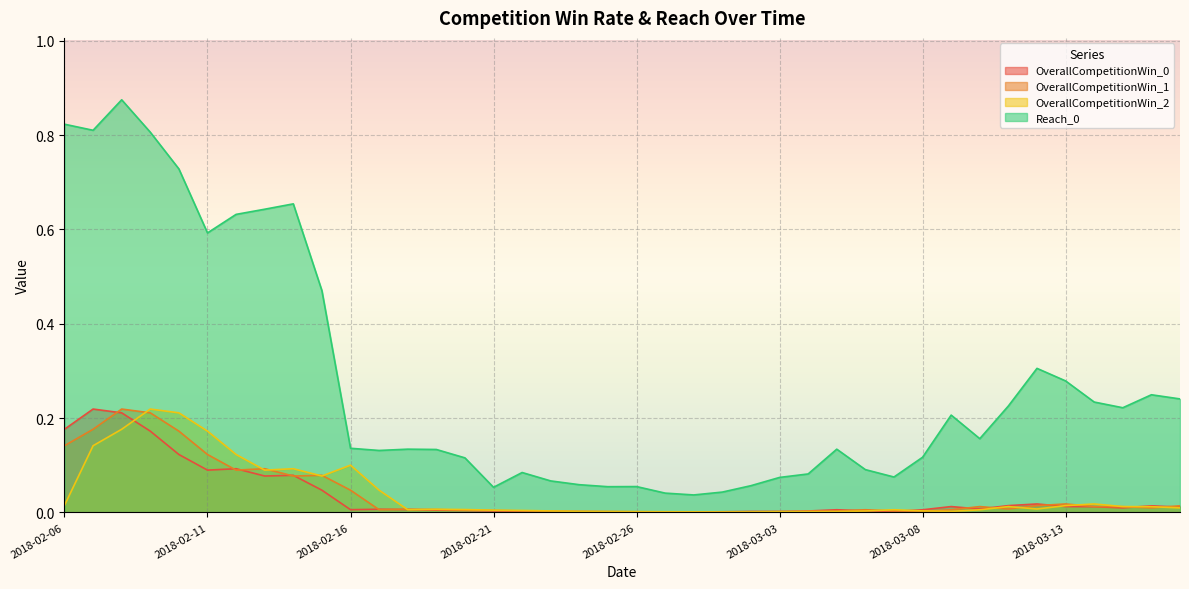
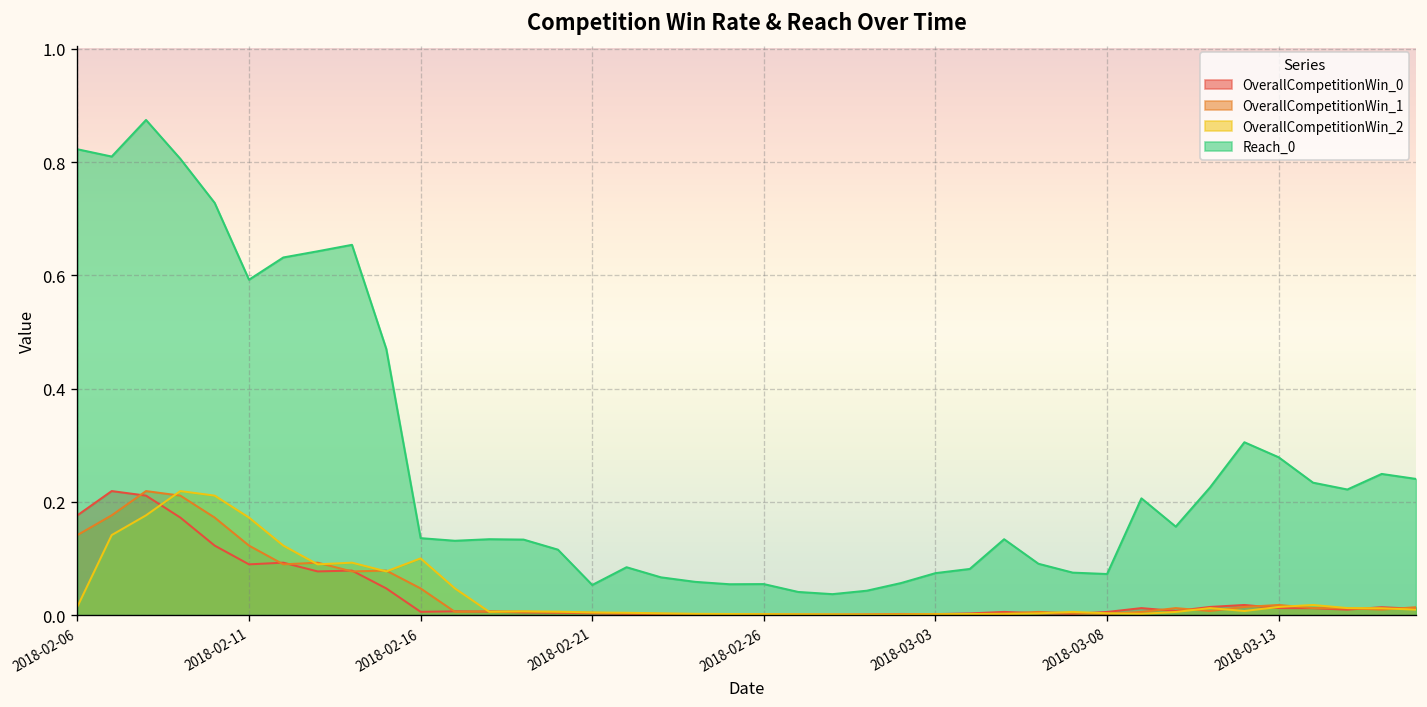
Reach_0, 2018-03-08: 0.12 -> 0.07
